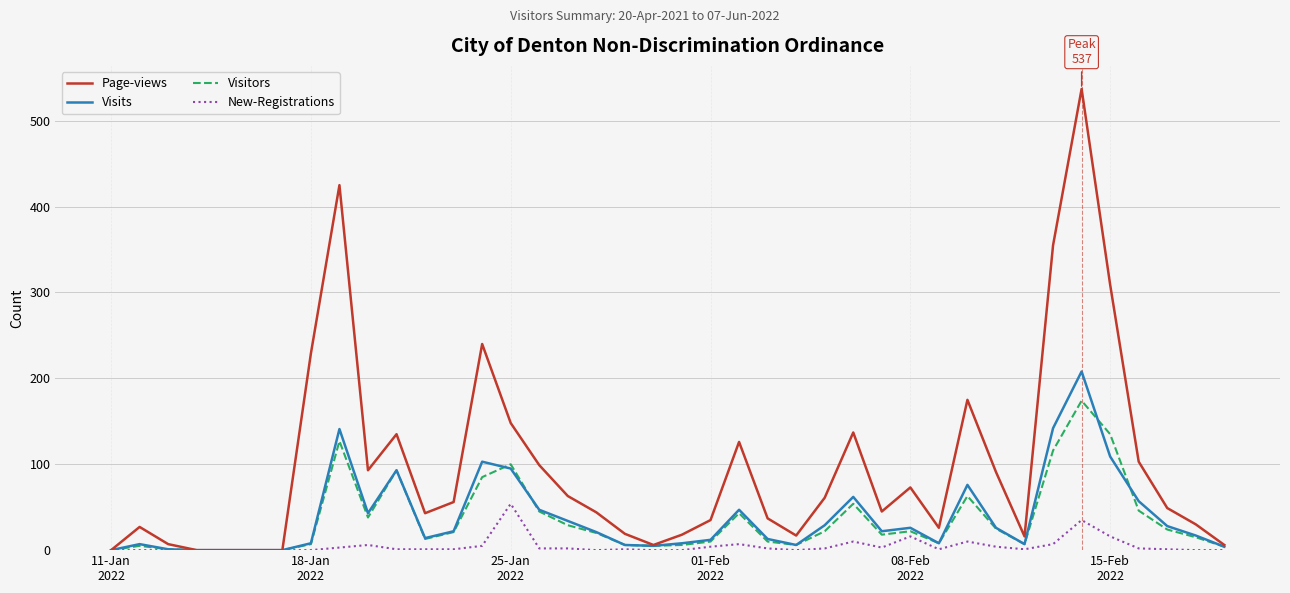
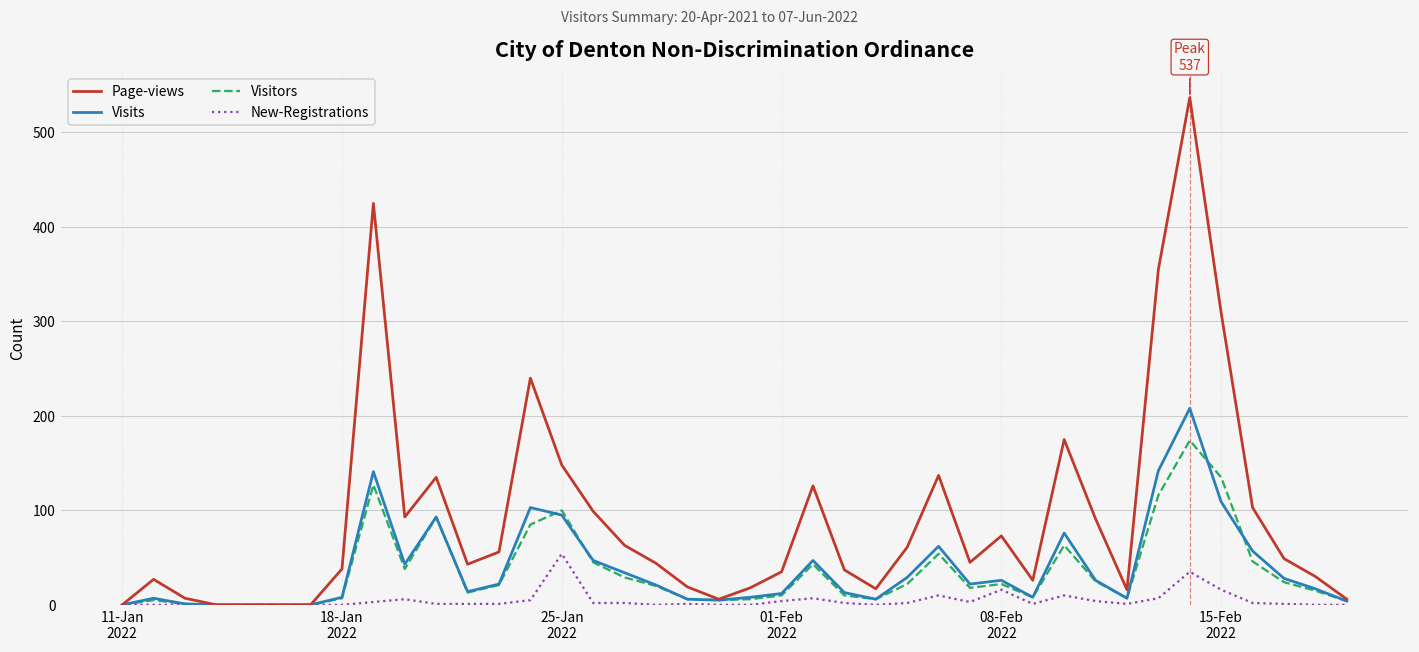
Page-views, 18-Jan 2022: 230 -> 40
